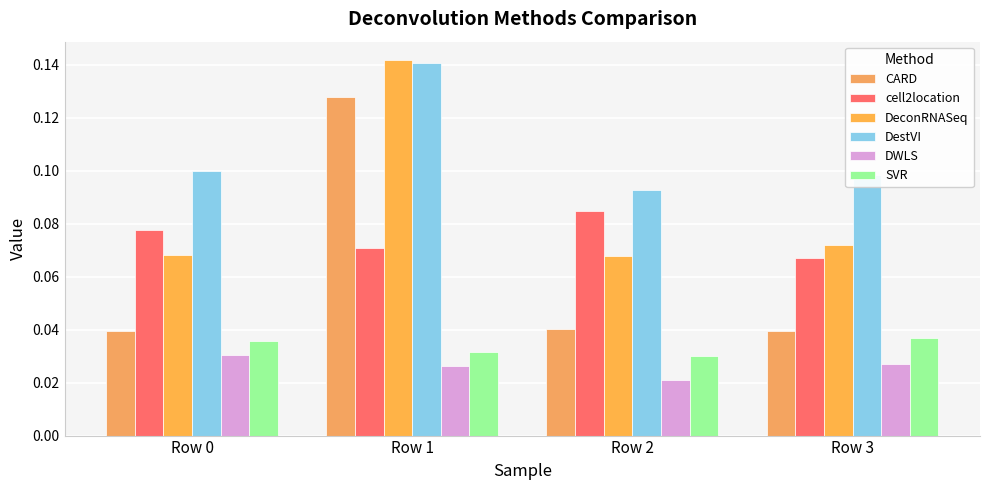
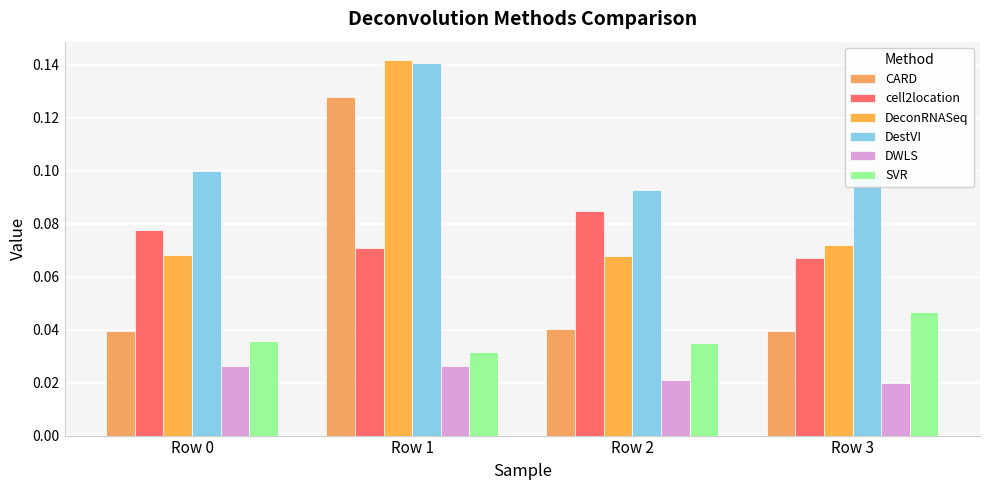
DWLS, Row 0: 0.031 -> 0.026
SVR, Row 2: 0.030 -> 0.035
DWLS, Row 3: 0.027 -> 0.020
SVR, Row 3: 0.037 -> 0.047
